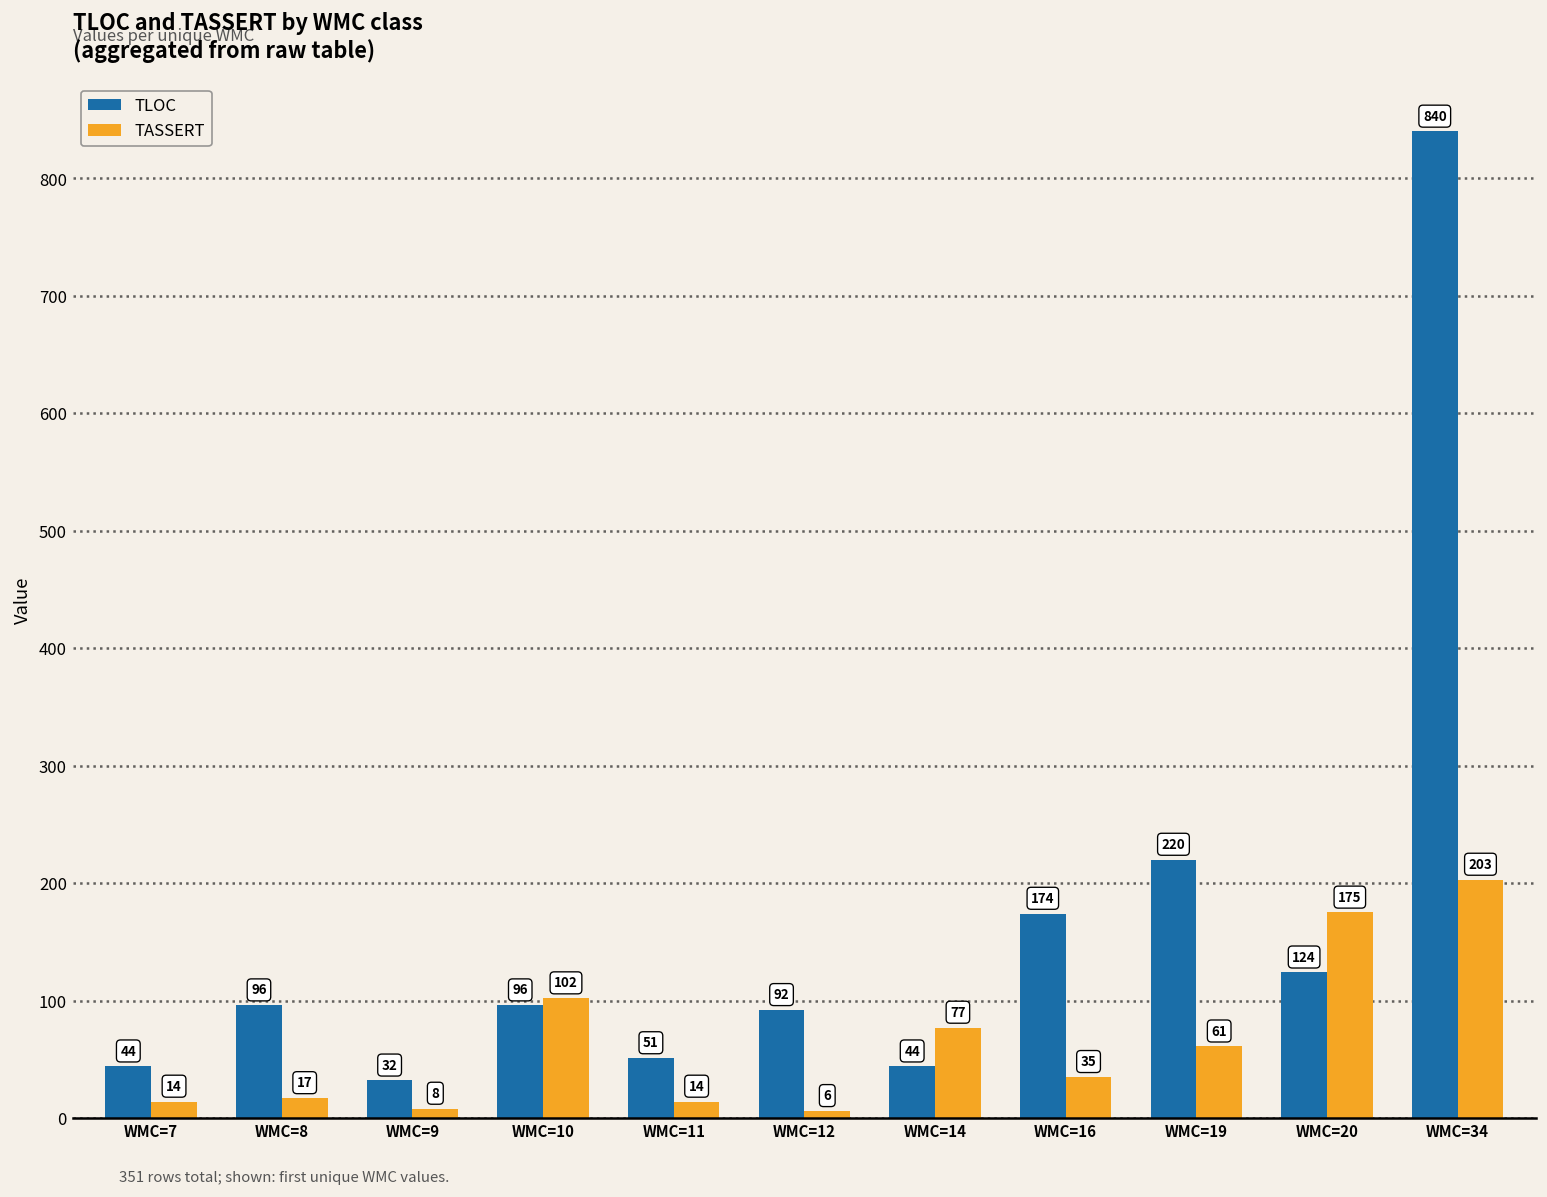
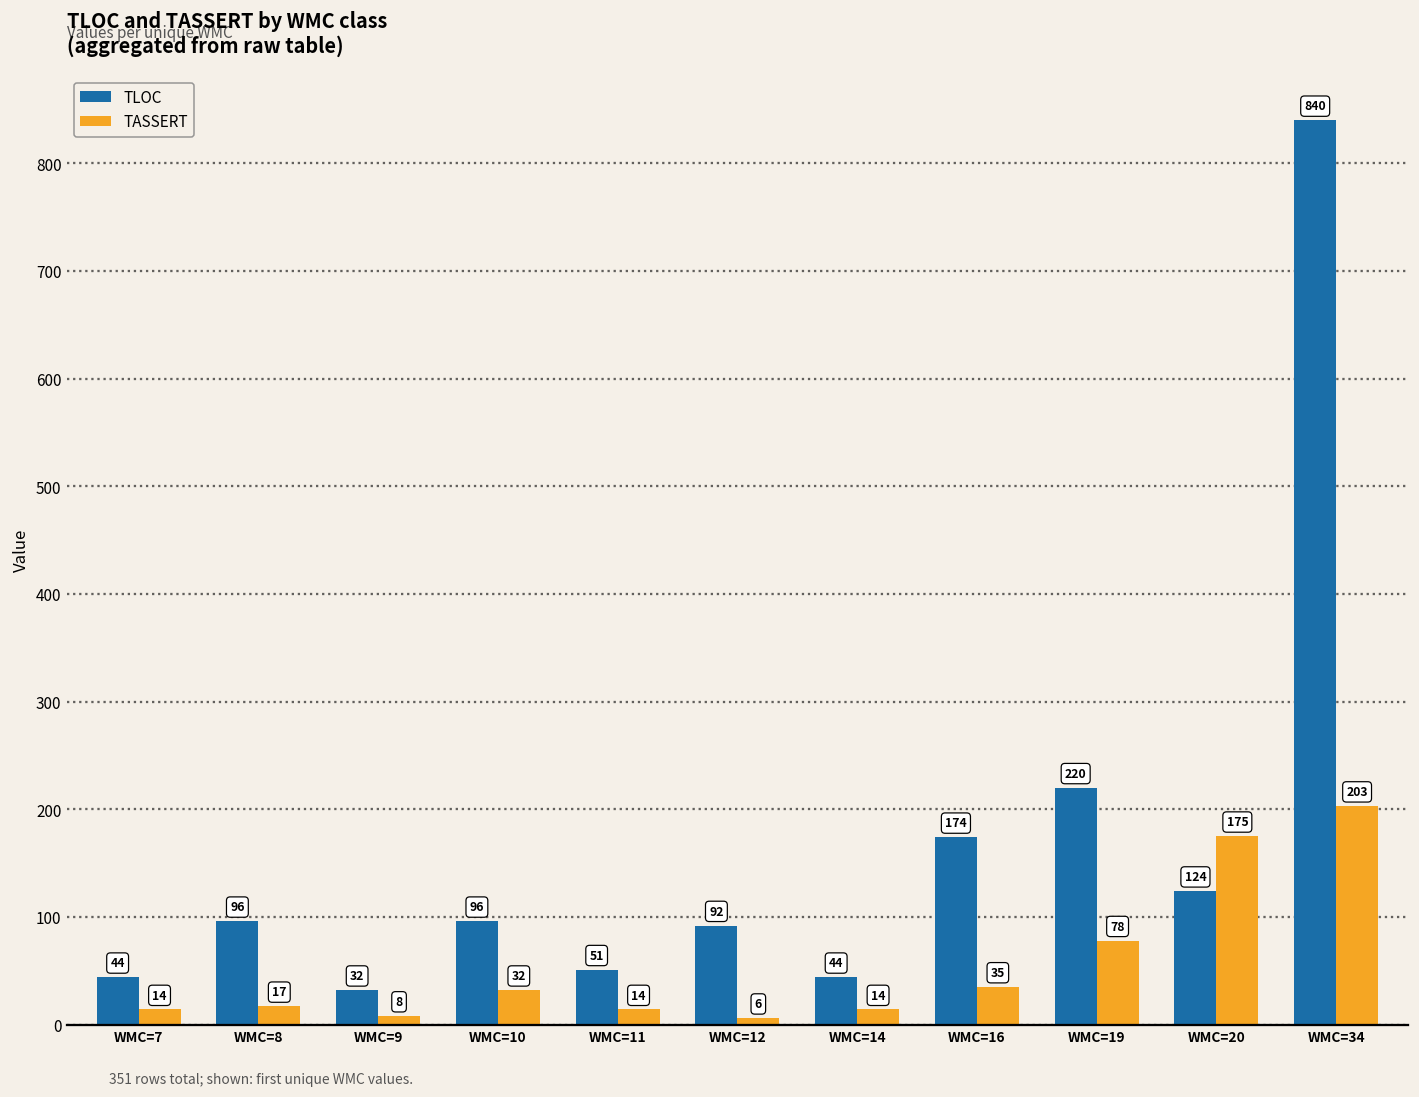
TASSERT, WMC=10: 102 -> 32
TASSERT, WMC=14: 77 -> 14
TASSERT, WMC=19: 61 -> 78
